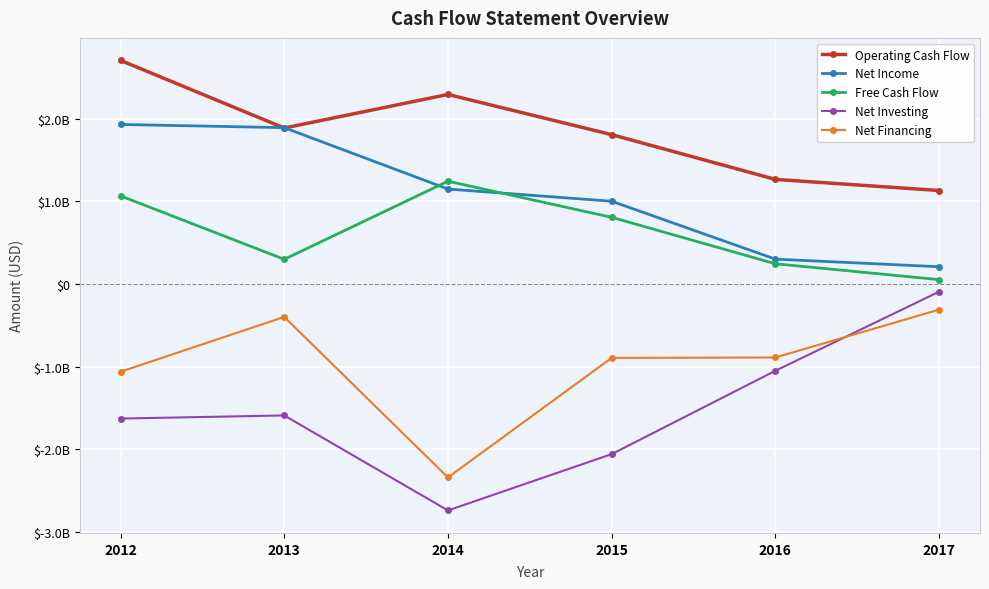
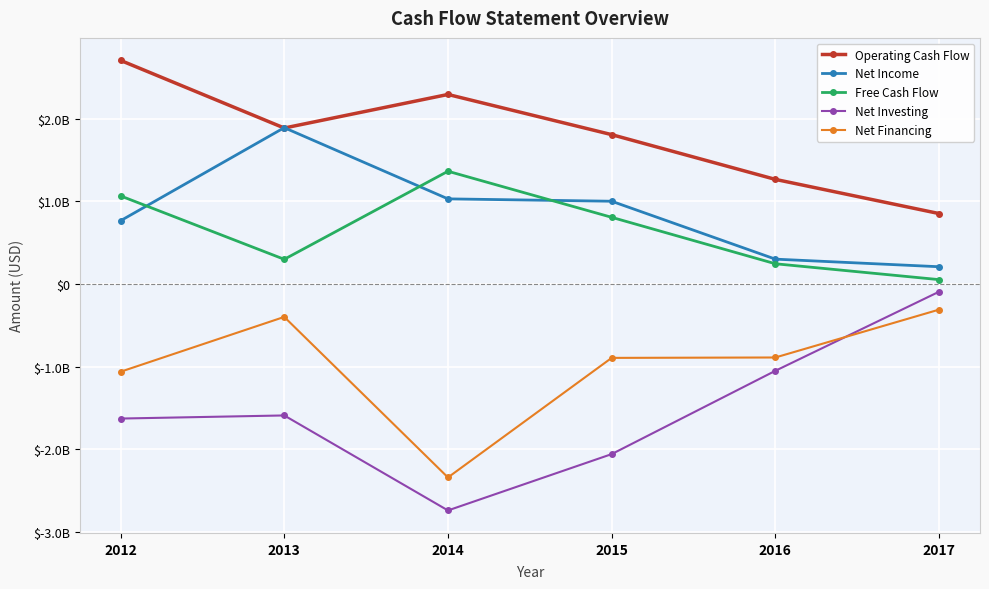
Net Income, 2012: $1900000000 -> $800000000
Net Income, 2014: $1100000000 -> $1000000000
Free Cash Flow, 2014: $1200000000 -> $1400000000
Operating Cash Flow, 2017: $1100000000 -> $900000000
